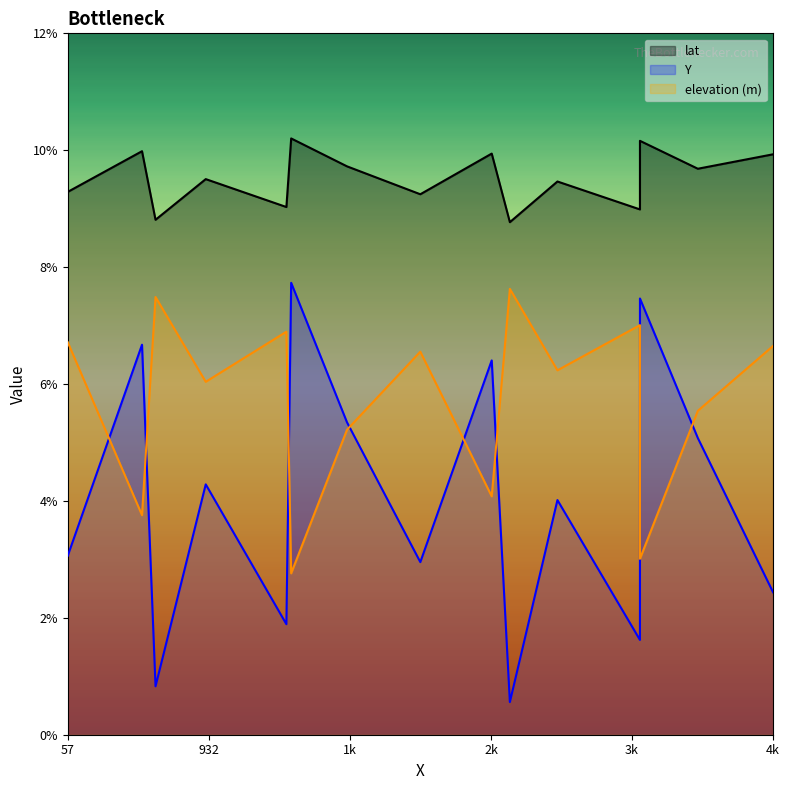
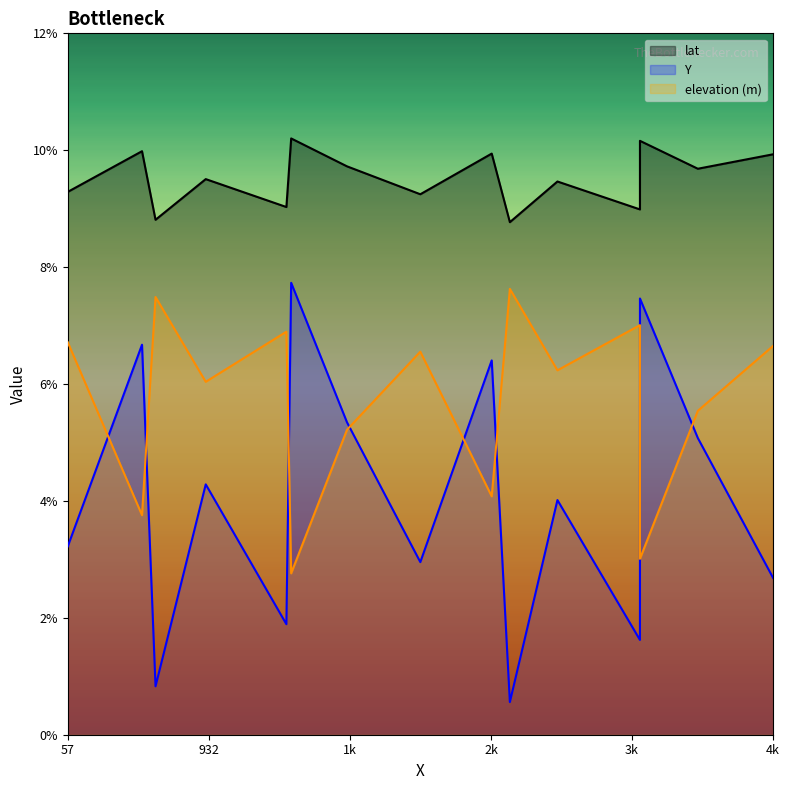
Y, 57: 3.1% -> 3.2%
Y, 4k: 2.4% -> 2.7%
